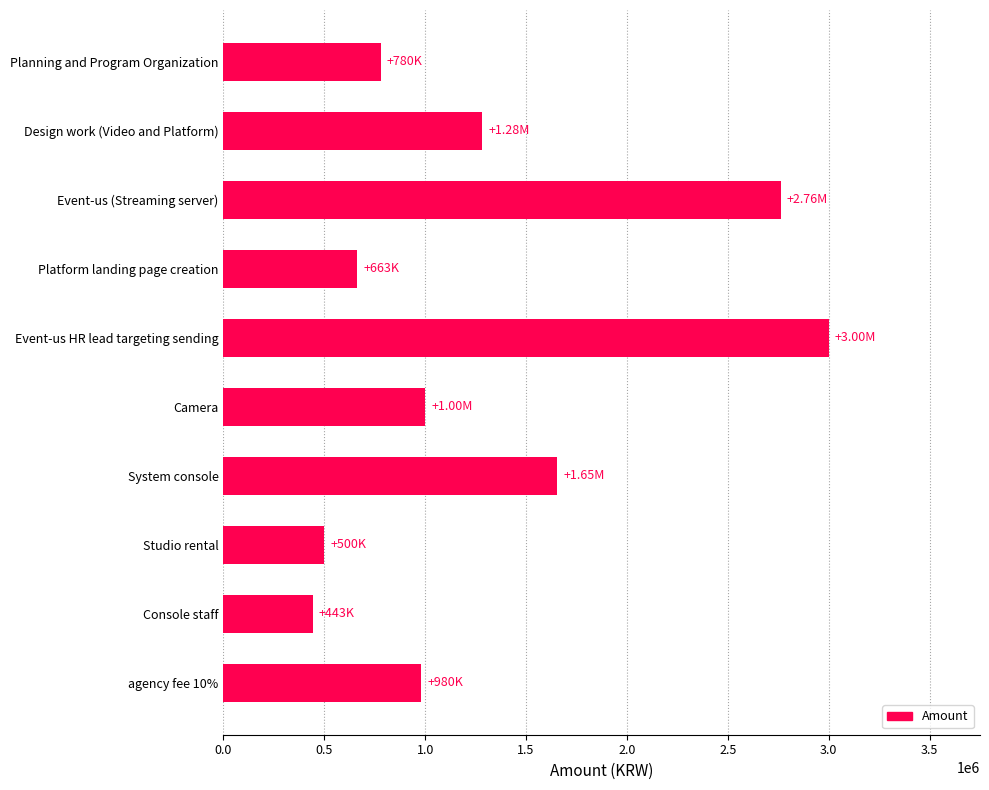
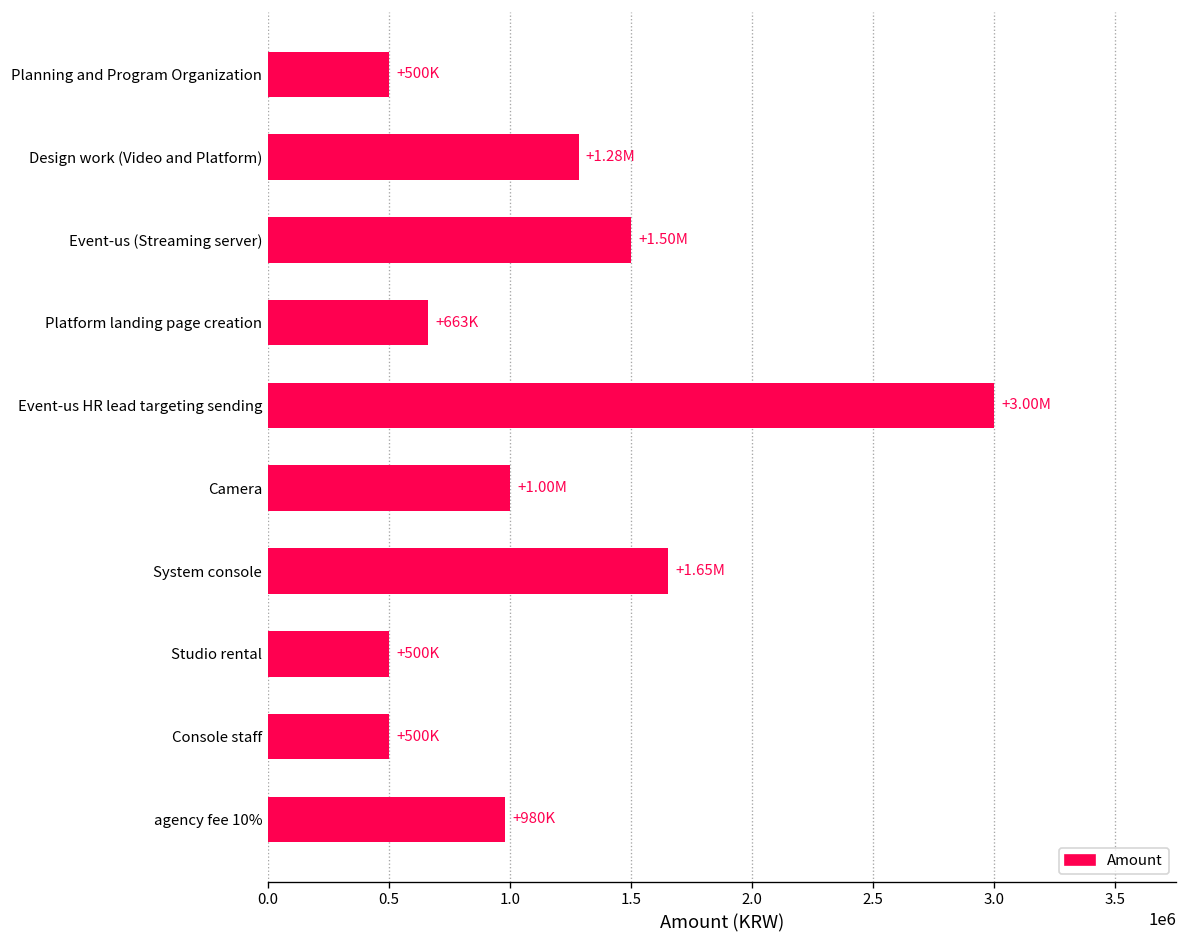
Planning and Program Organization: +780K -> +500K
Event-us (Streaming server): +2.76M -> +1.50M
Console staff: +443K -> +500K
